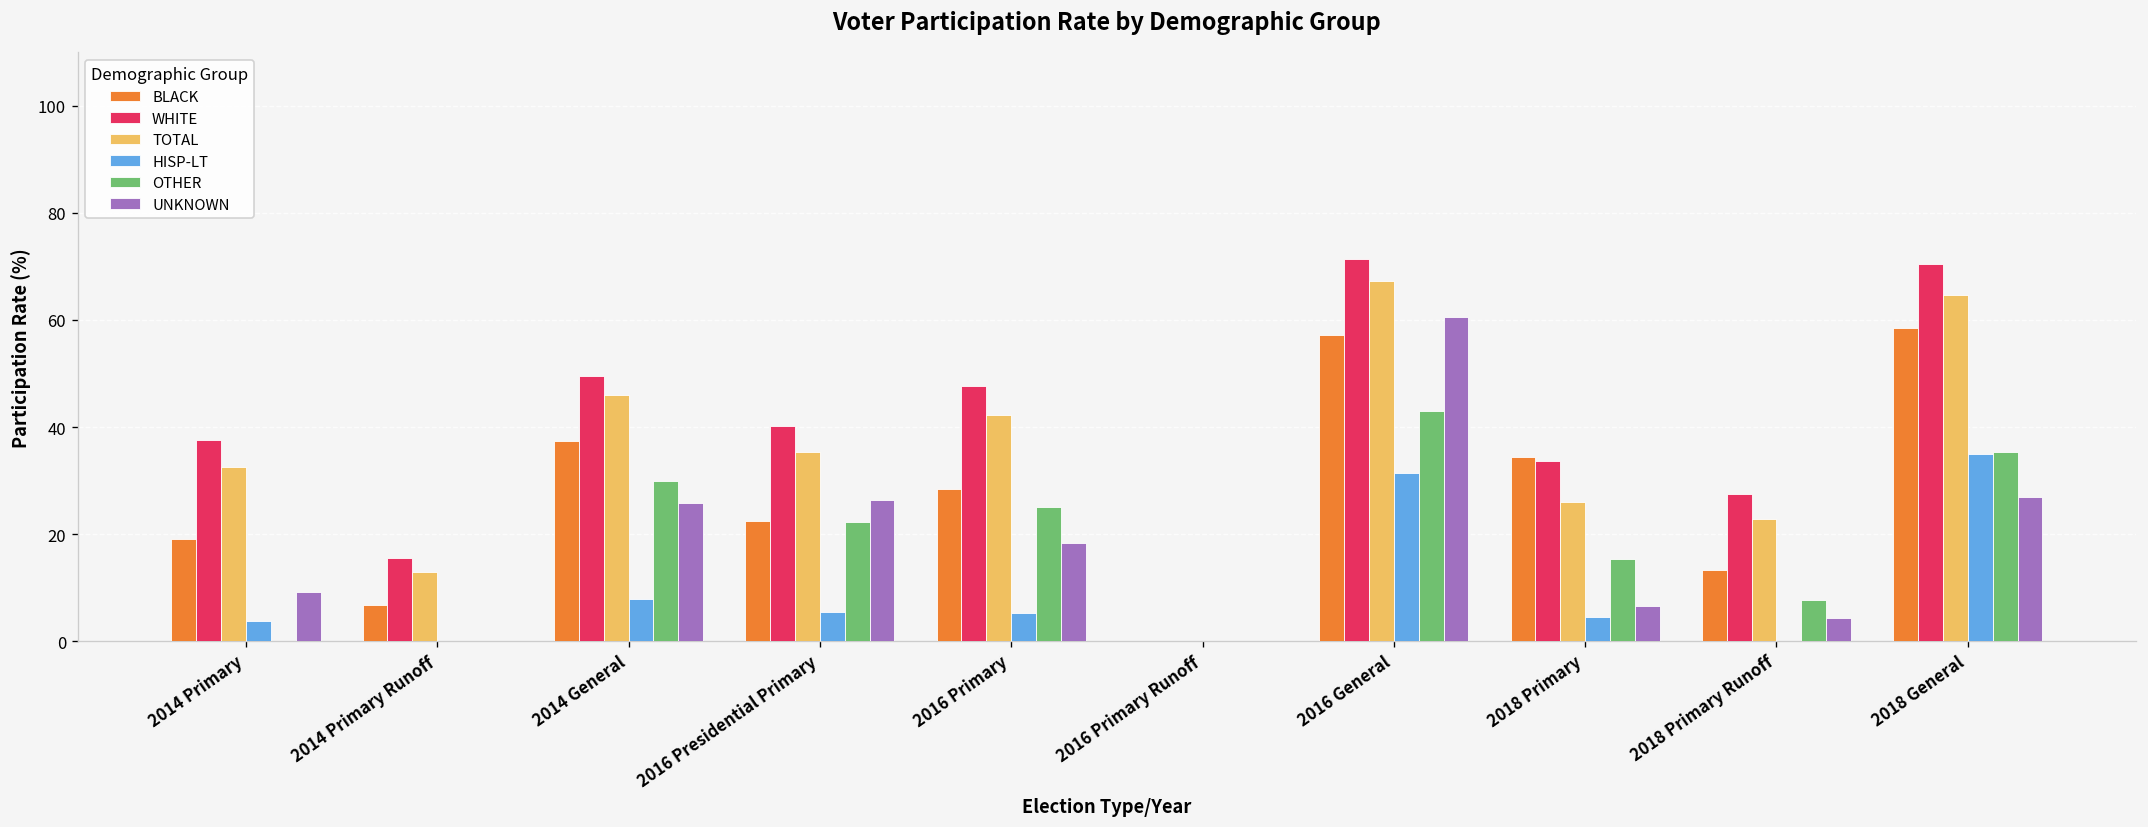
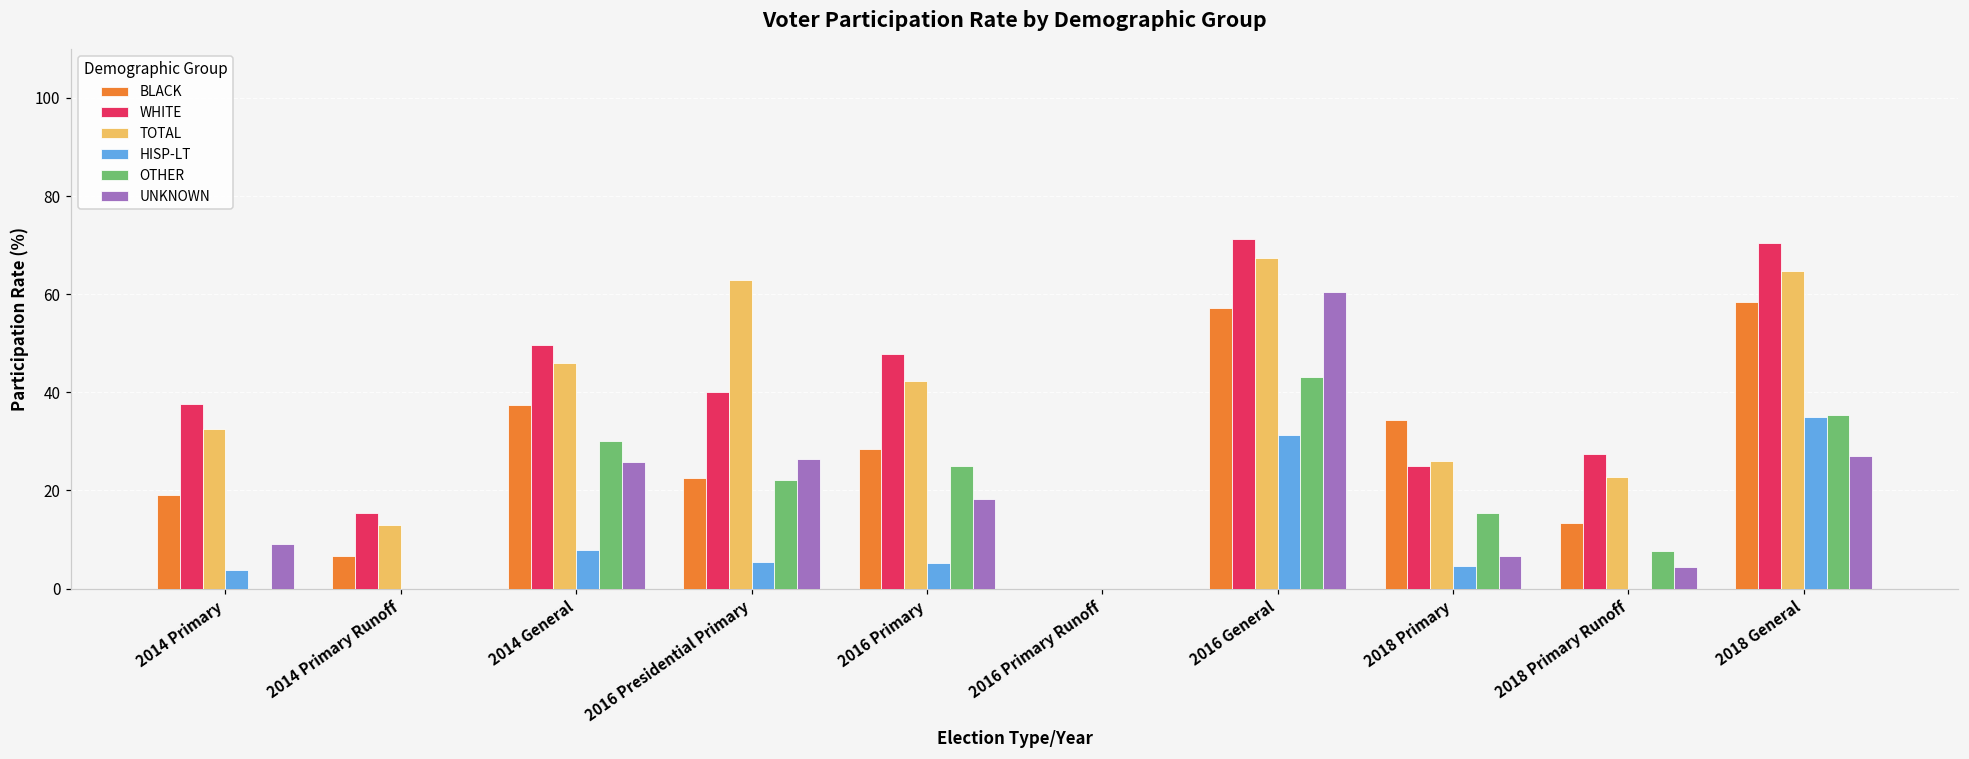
TOTAL, 2016 Presidential Primary: 35 -> 63
WHITE, 2018 Primary: 34 -> 25
